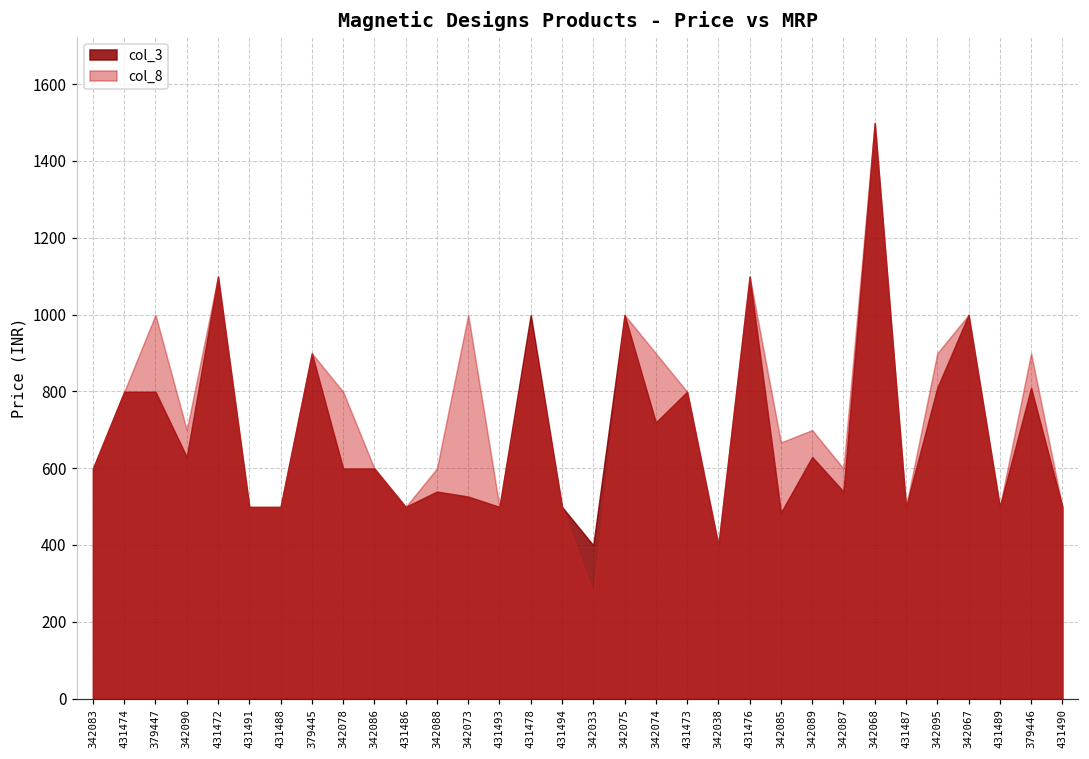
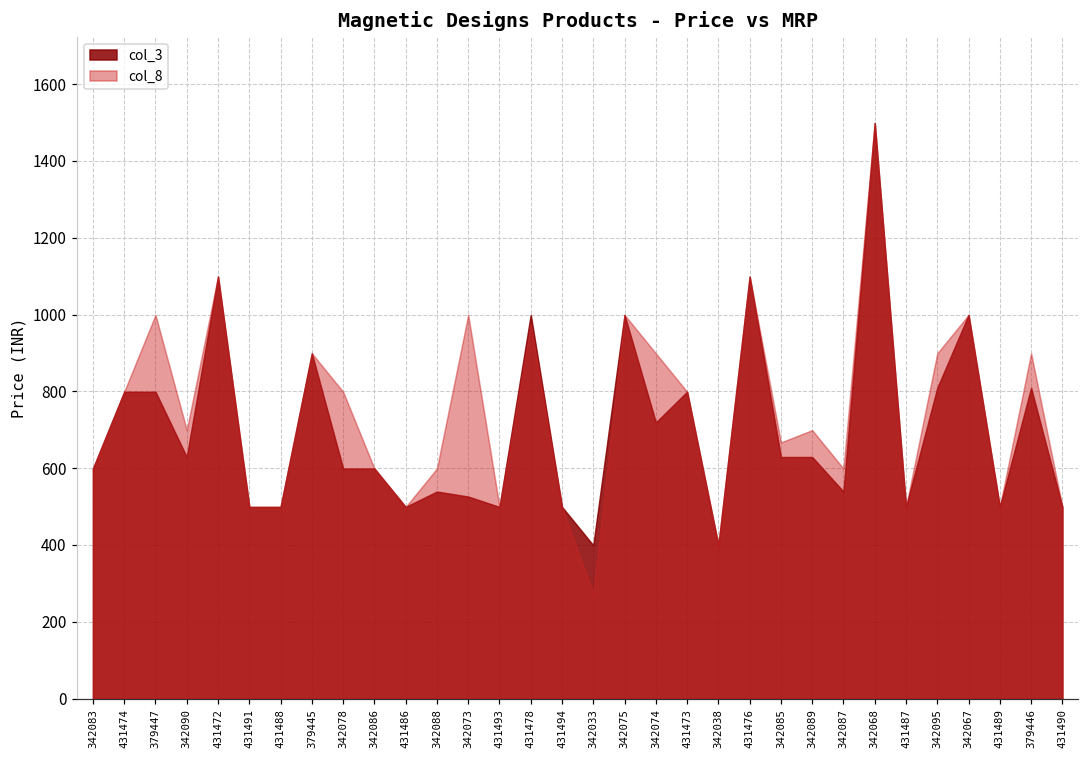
col_3, 342085: 480 -> 630
